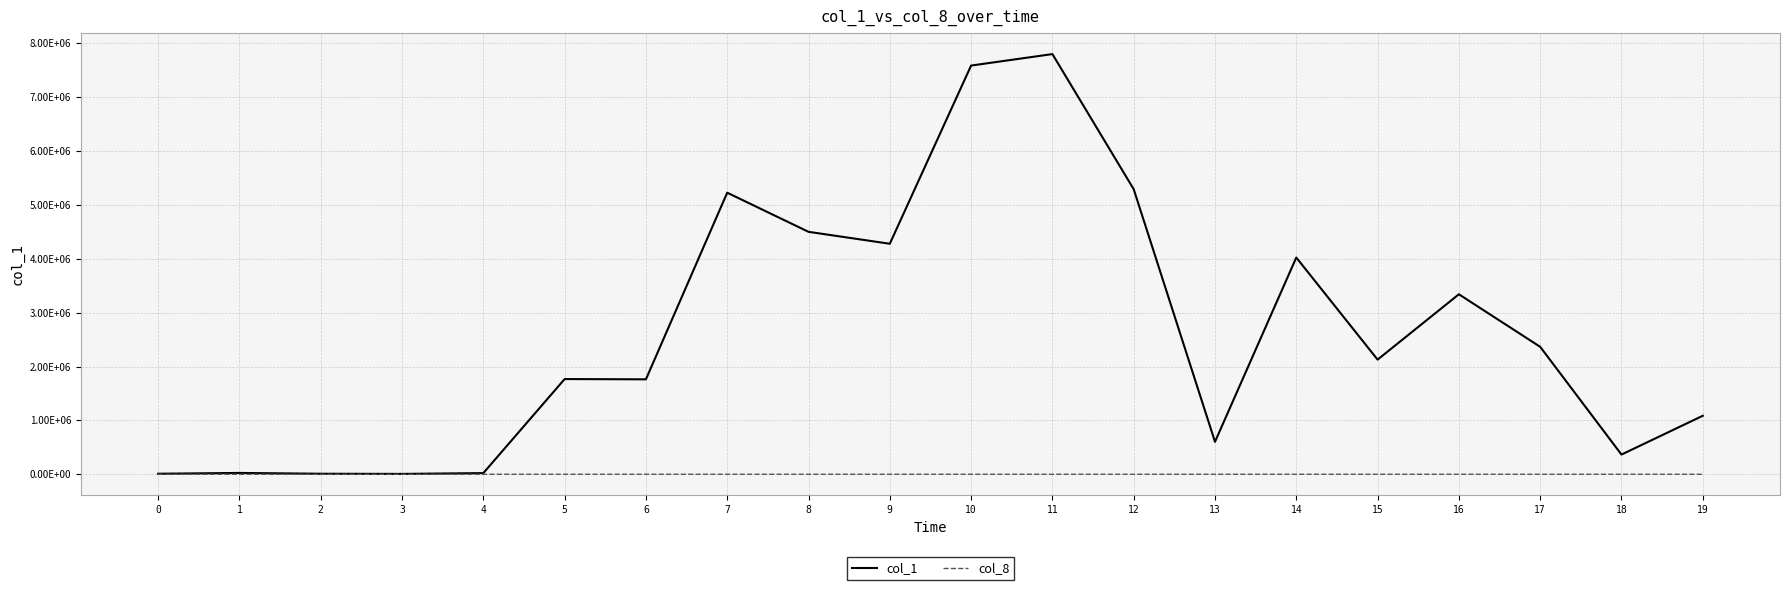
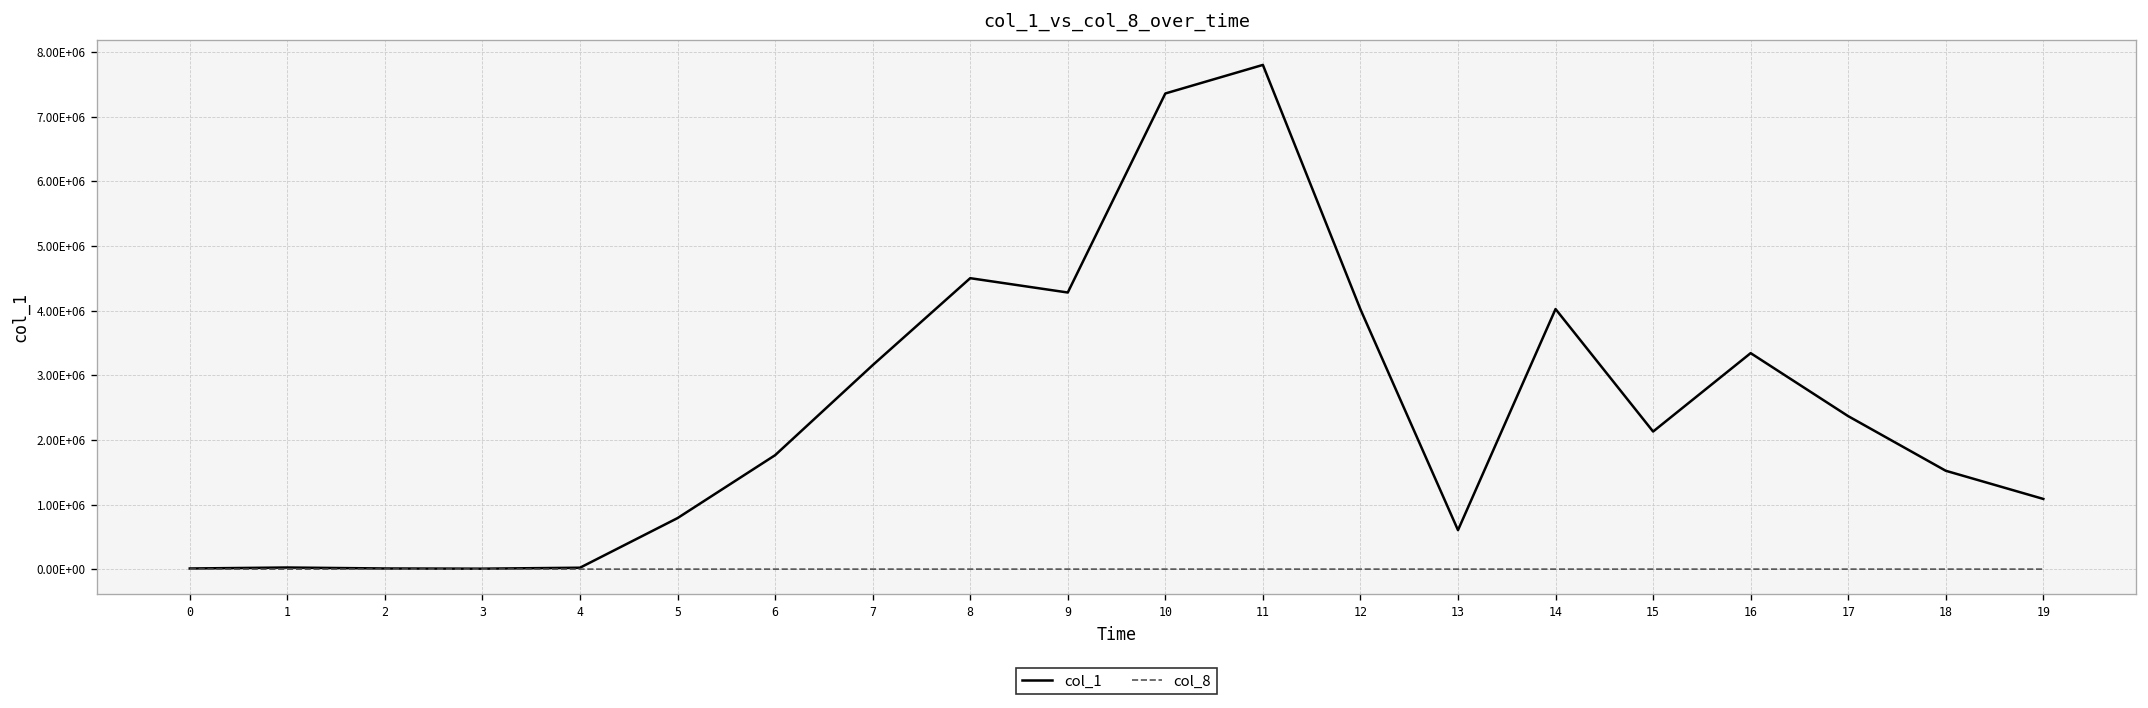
col_1, 5: 1800000 -> 800000
col_1, 7: 5200000 -> 3200000
col_1, 10: 7600000 -> 7400000
col_1, 12: 5300000 -> 4000000
col_1, 18: 400000 -> 1500000
